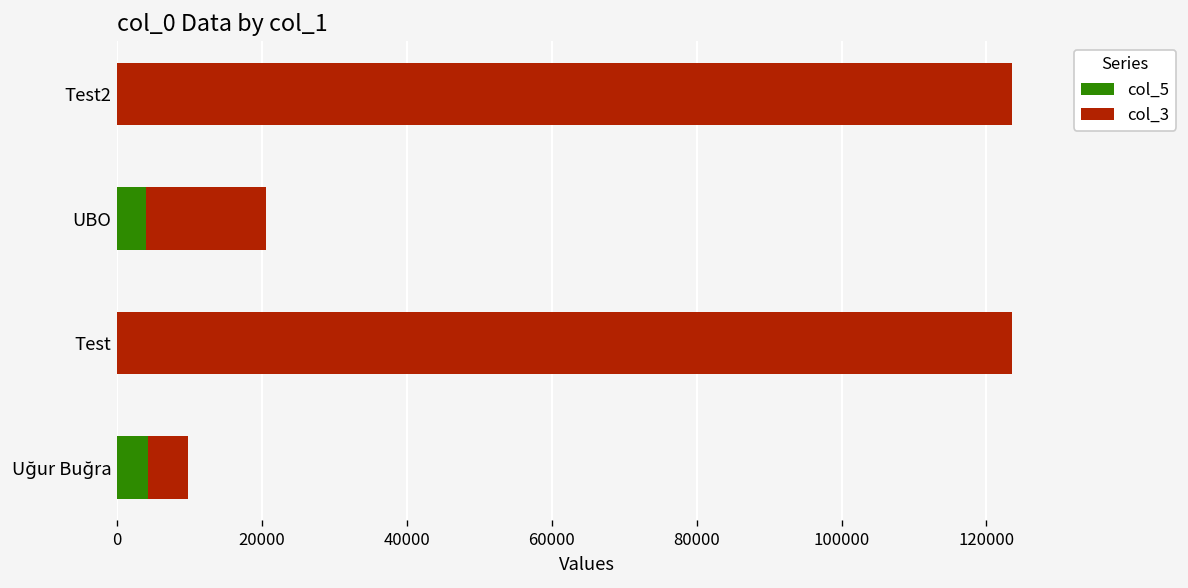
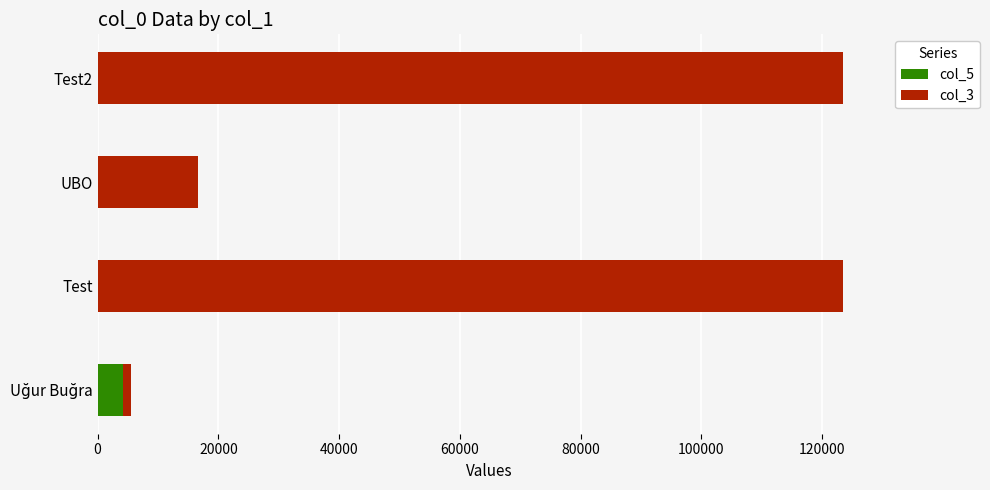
col_5, UBO: 4000 -> 0
col_3, Uğur Buğra: 5000 -> 1000
